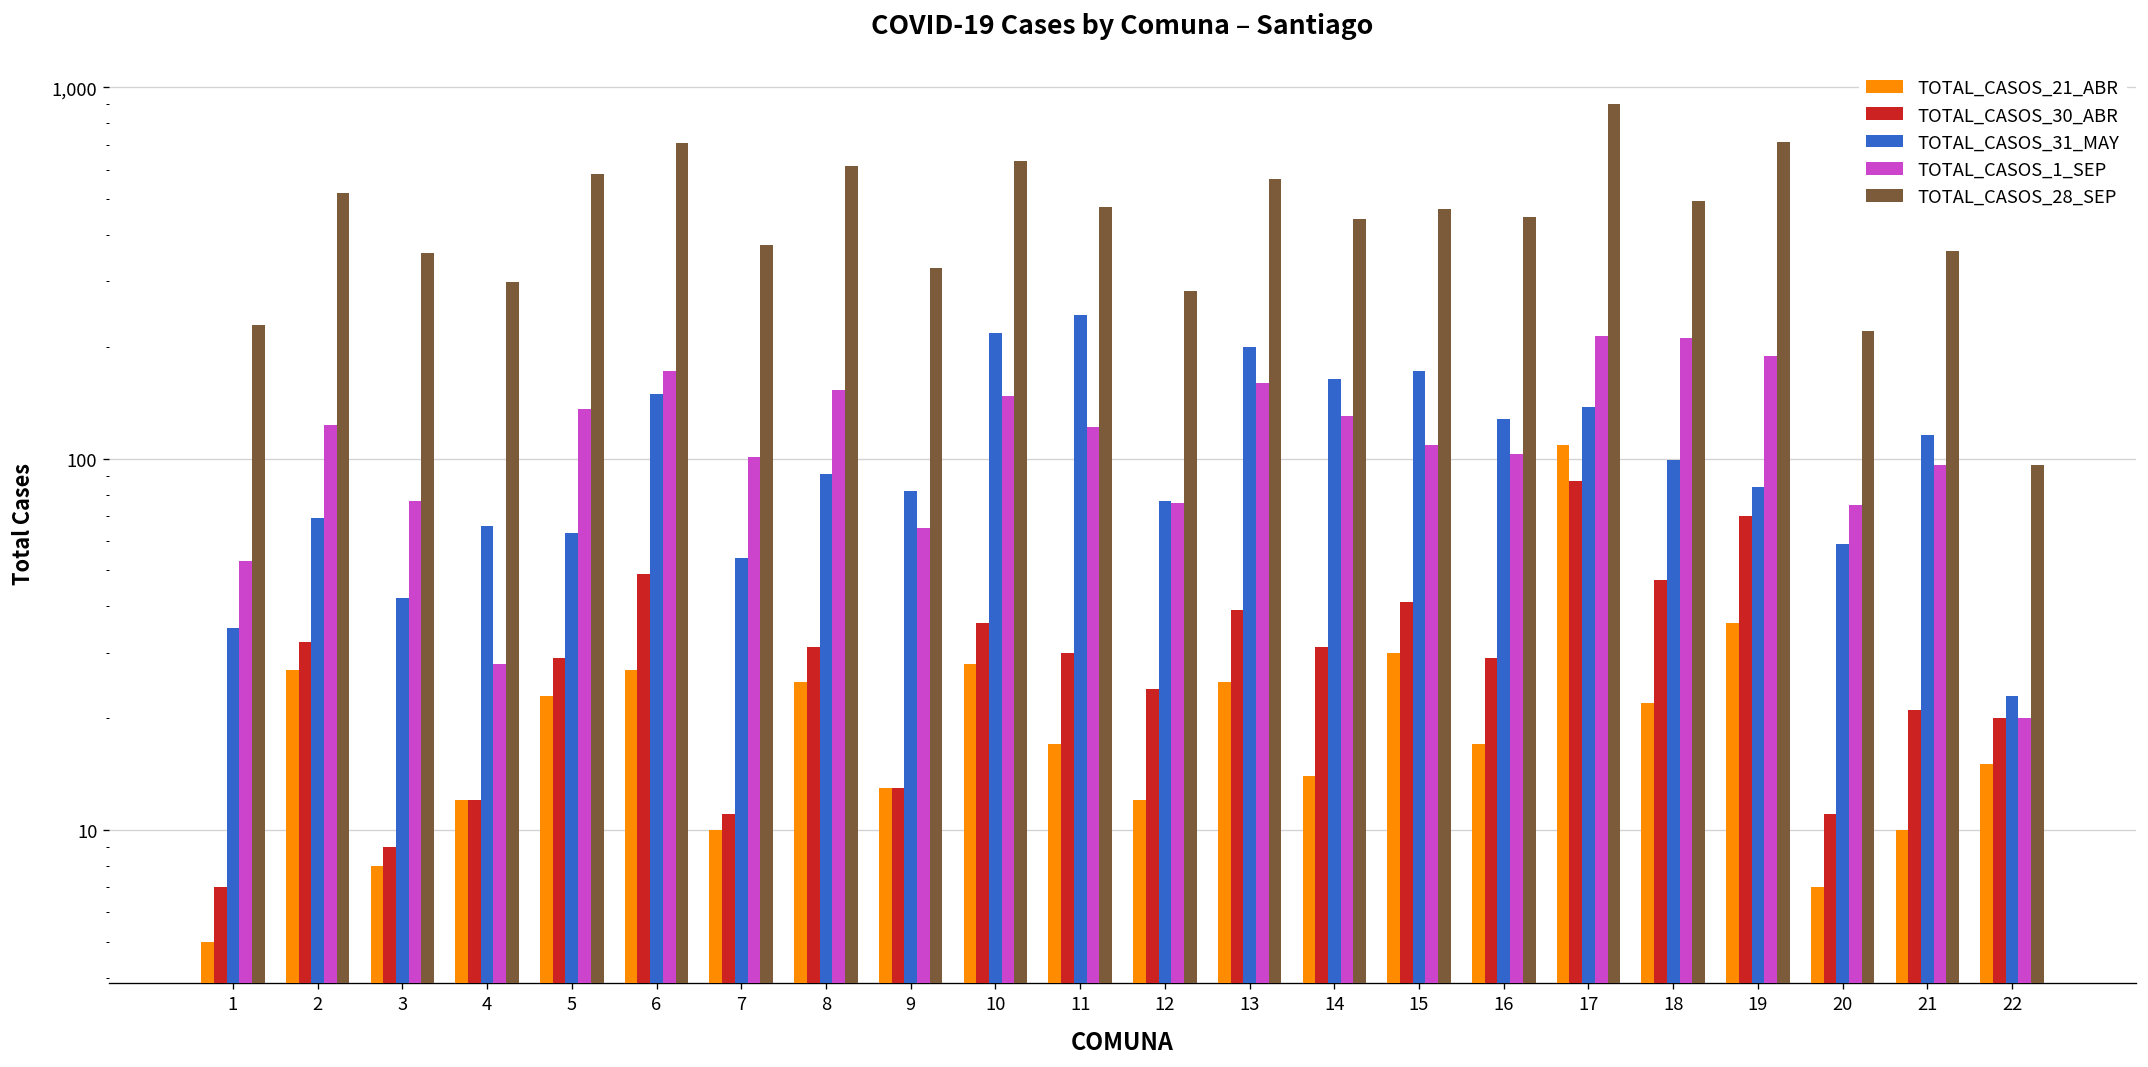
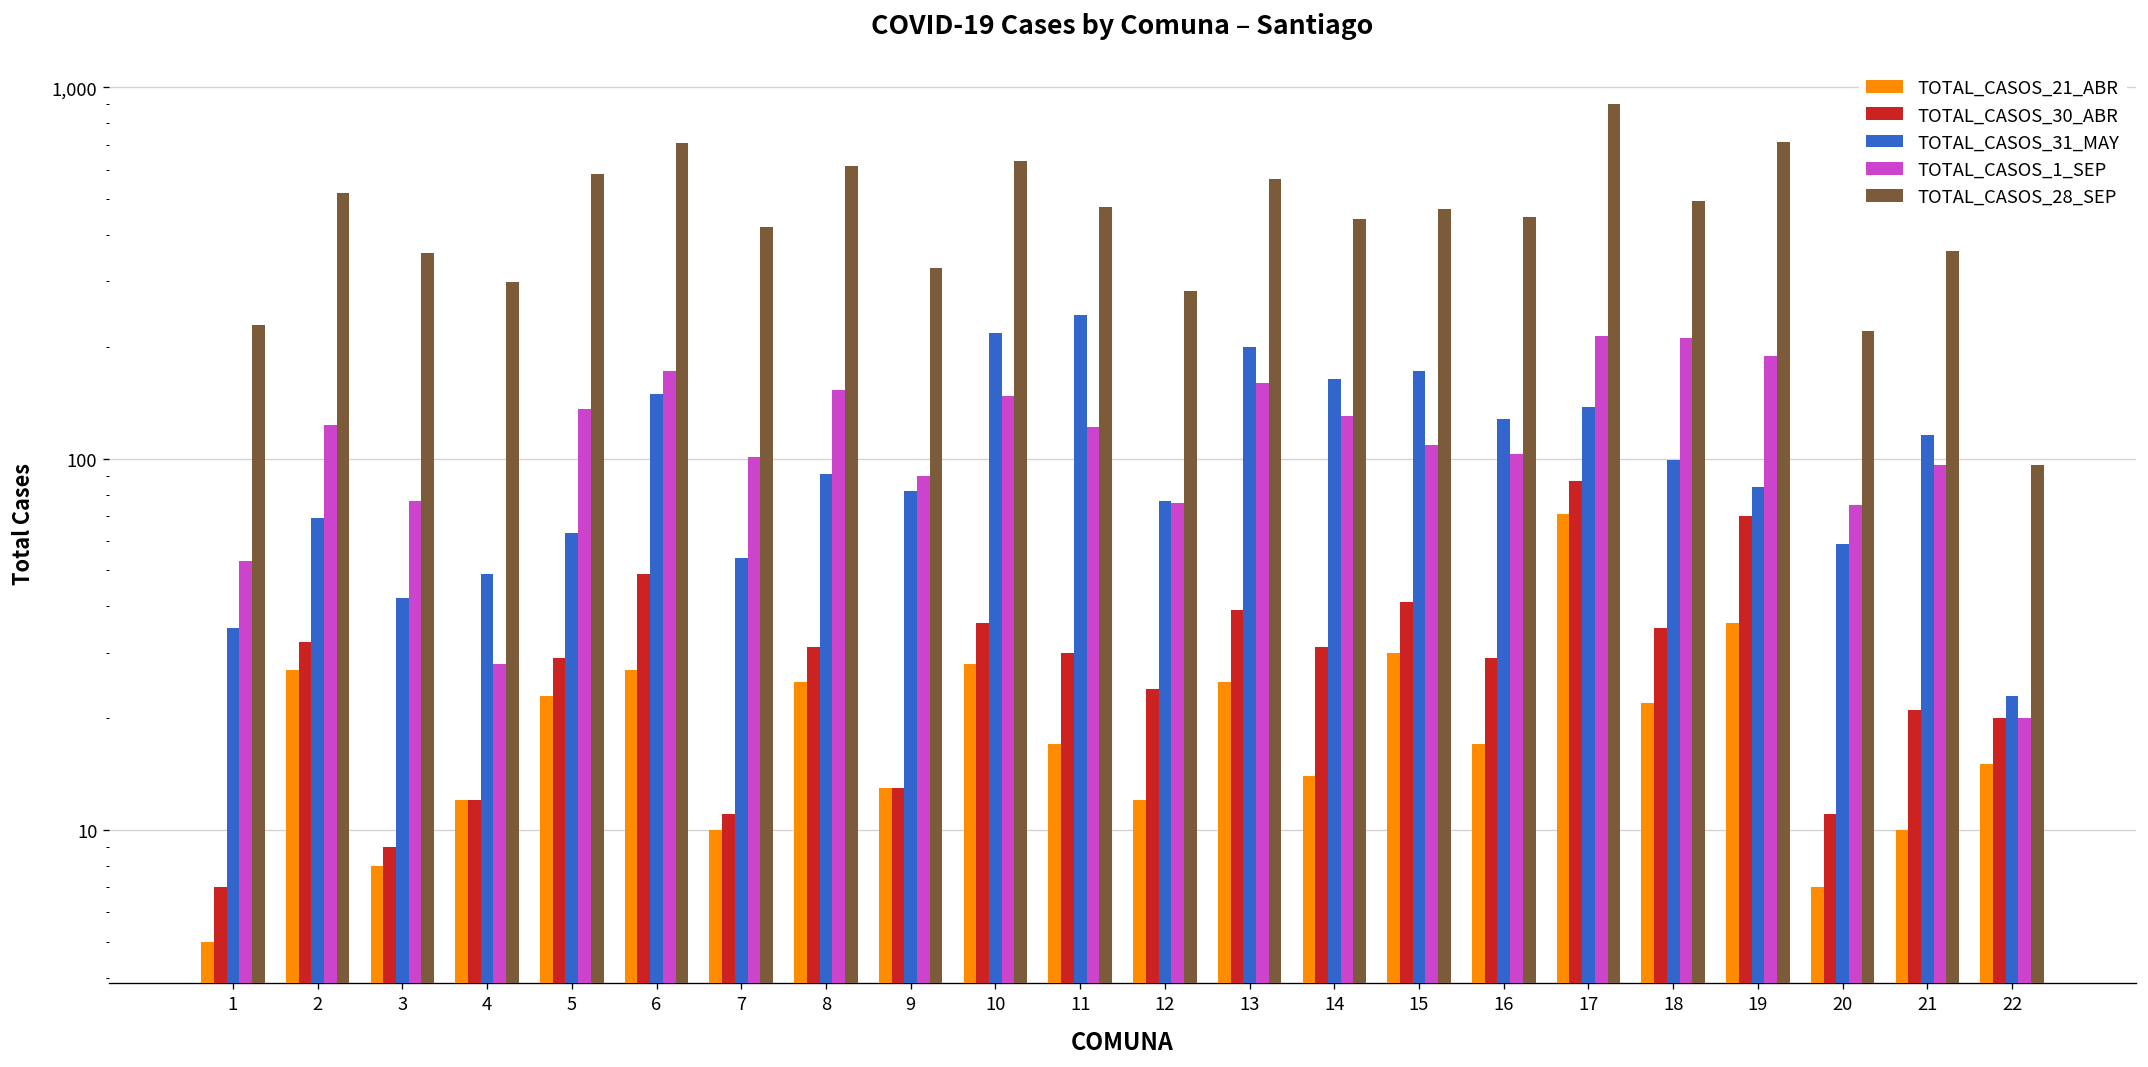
TOTAL_CASOS_31_MAY, 4: 66 -> 49
TOTAL_CASOS_28_SEP, 7: 380 -> 420
TOTAL_CASOS_1_SEP, 9: 65 -> 90
TOTAL_CASOS_21_ABR, 17: 109 -> 71
TOTAL_CASOS_30_ABR, 18: 47 -> 35
